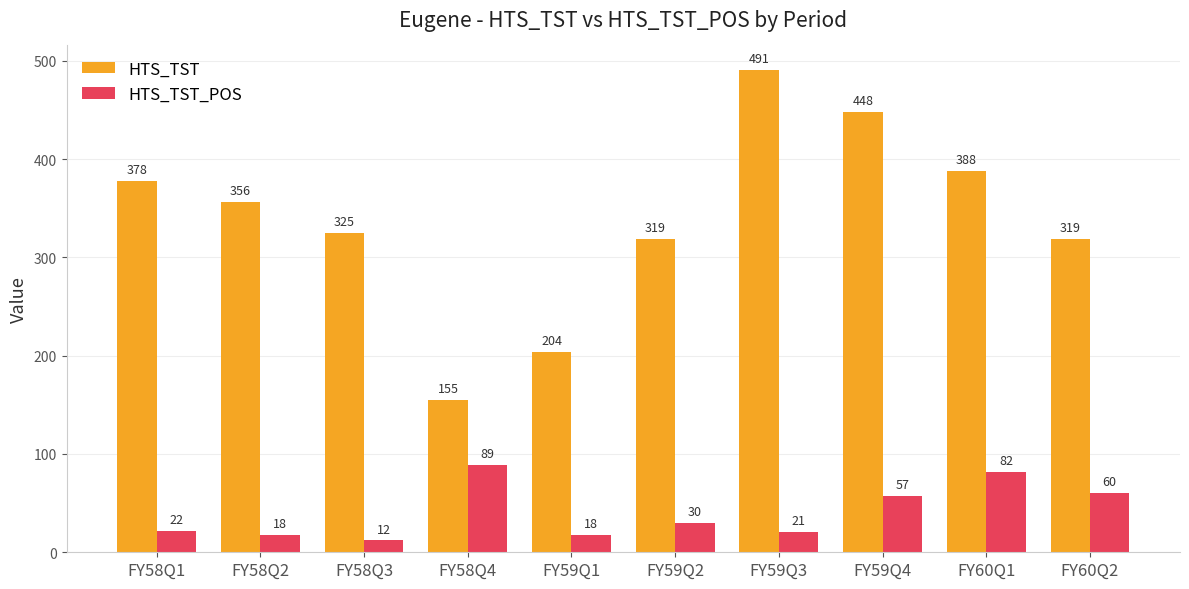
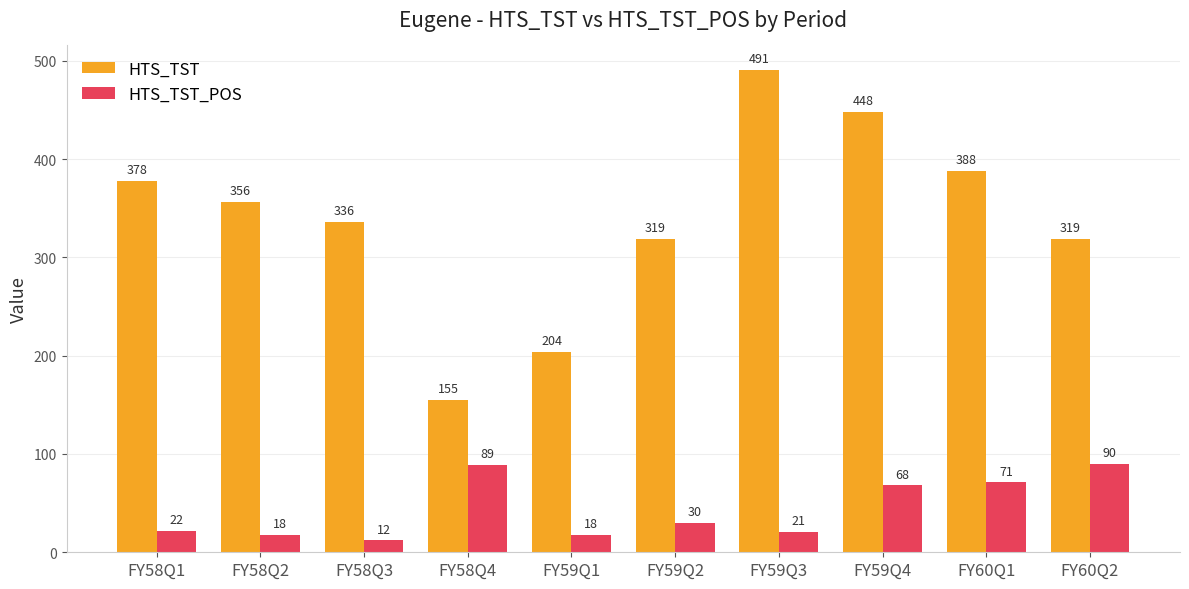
HTS_TST, FY58Q3: 325 -> 336
HTS_TST_POS, FY59Q4: 57 -> 68
HTS_TST_POS, FY60Q1: 82 -> 71
HTS_TST_POS, FY60Q2: 60 -> 90
